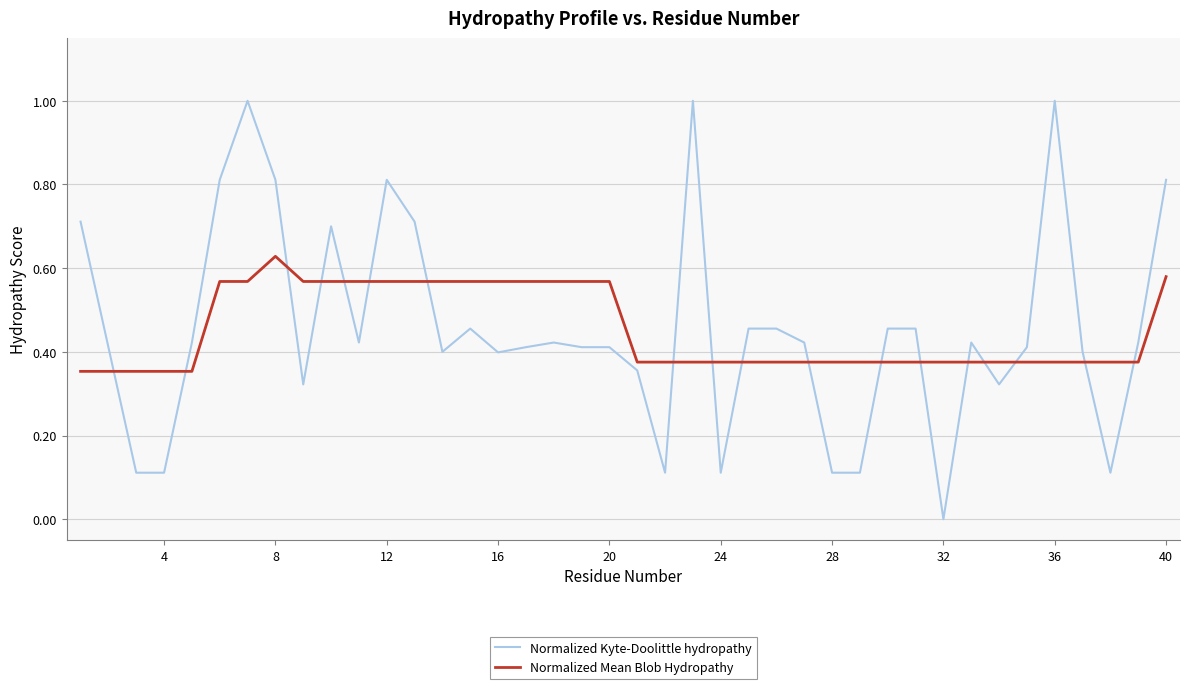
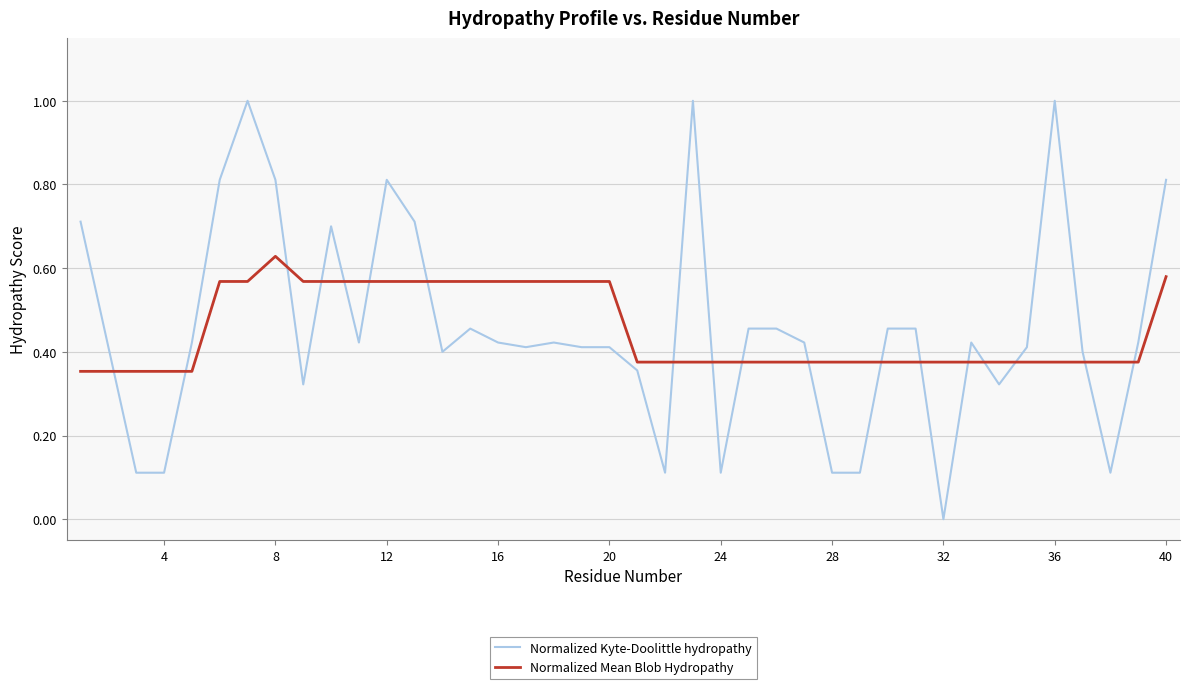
Normalized Kyte-Doolittle hydropathy, 16: 0.40 -> 0.42
